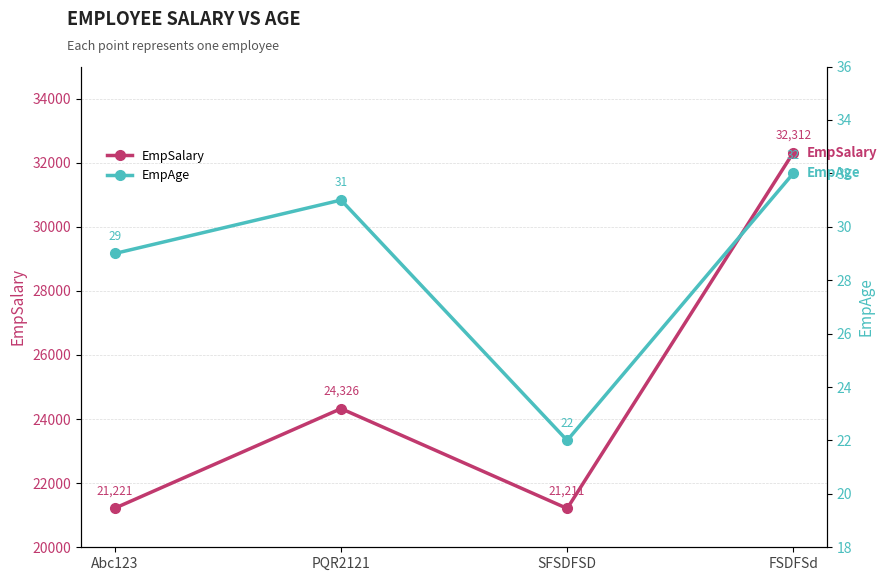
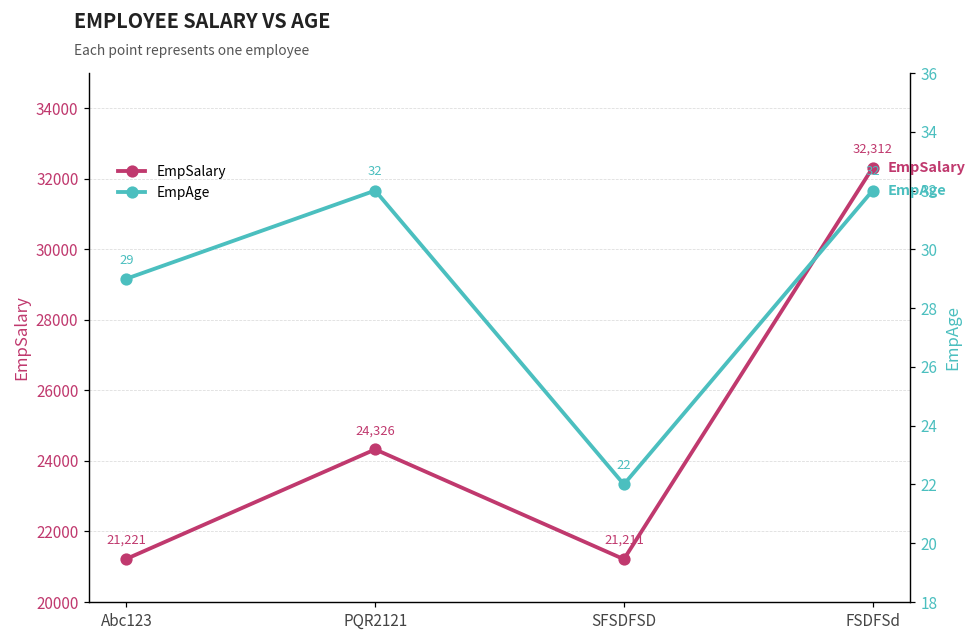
EmpAge, PQR2121: 31 -> 32
